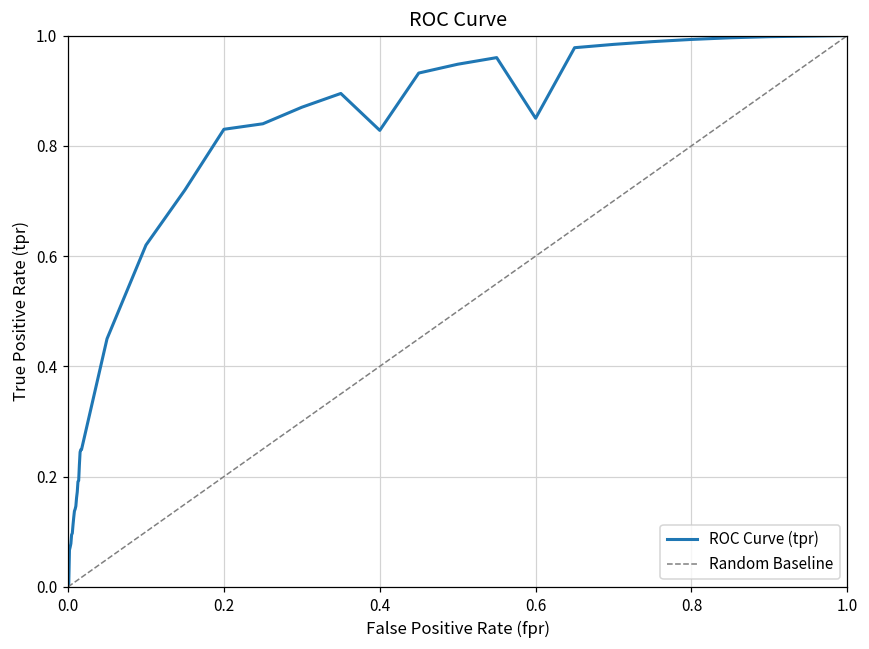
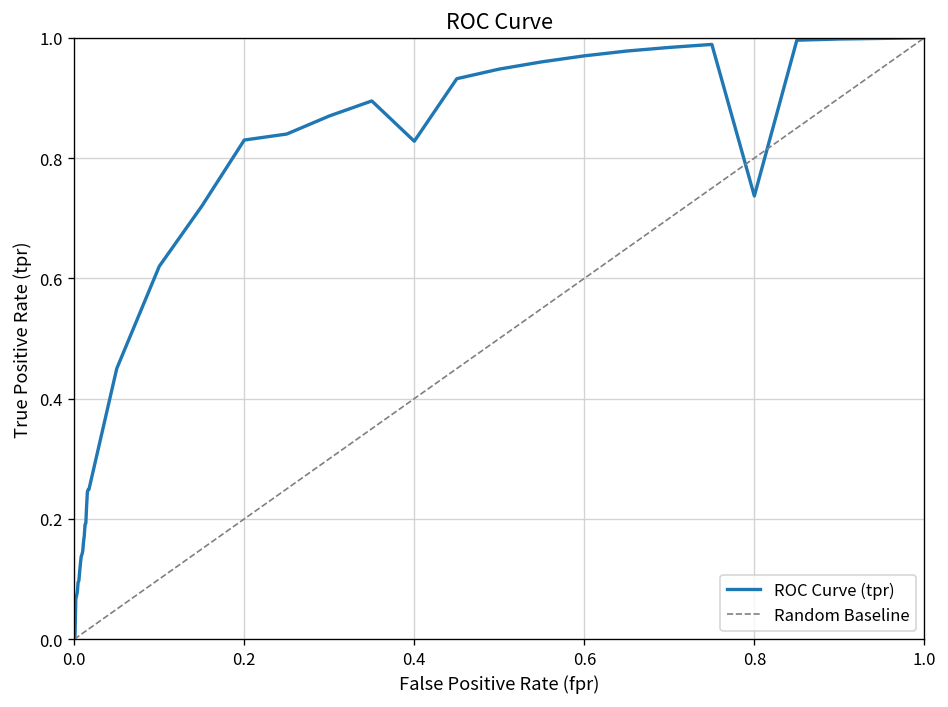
ROC Curve (tpr), 0.6: 0.85 -> 0.97
ROC Curve (tpr), 0.8: 0.99 -> 0.74
